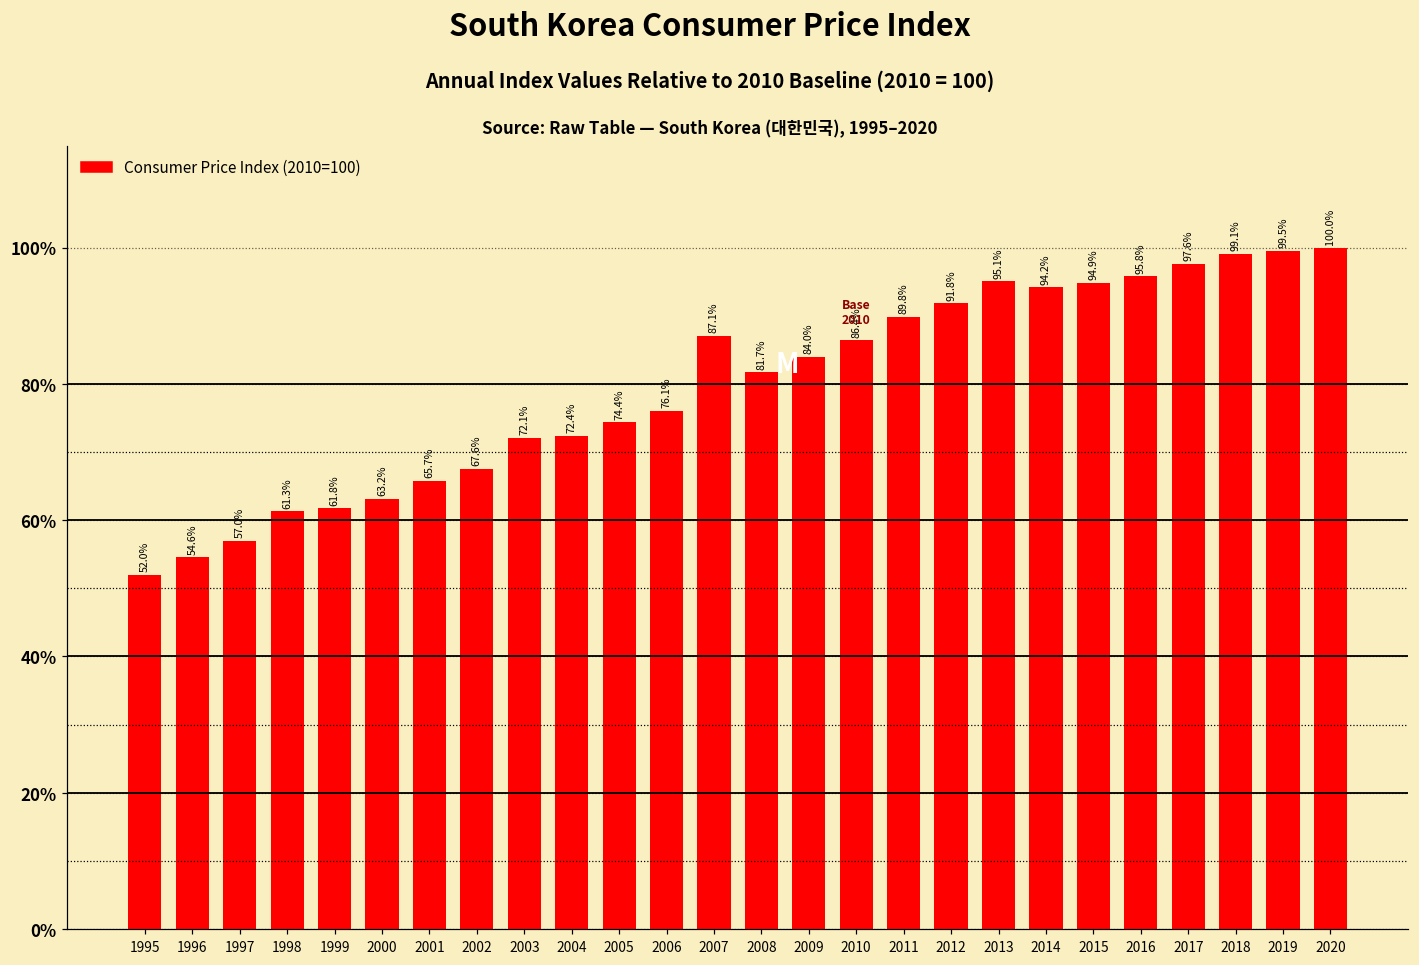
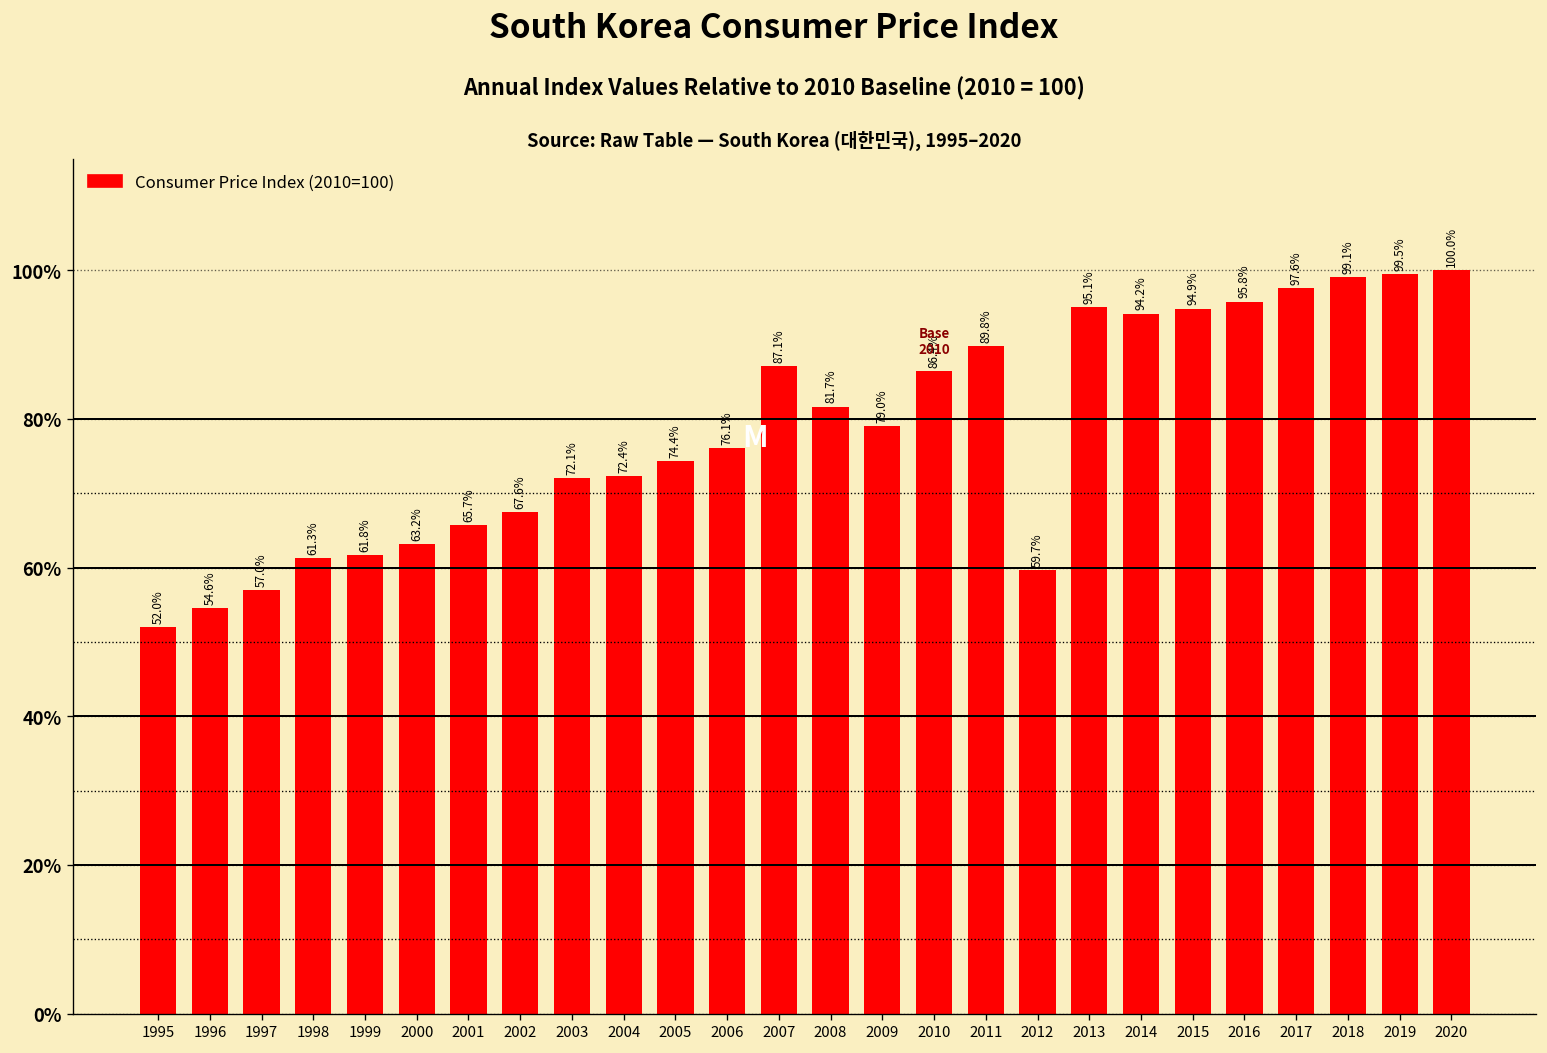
2009: 84.0% -> 79.0%
2012: 91.8% -> 59.7%
